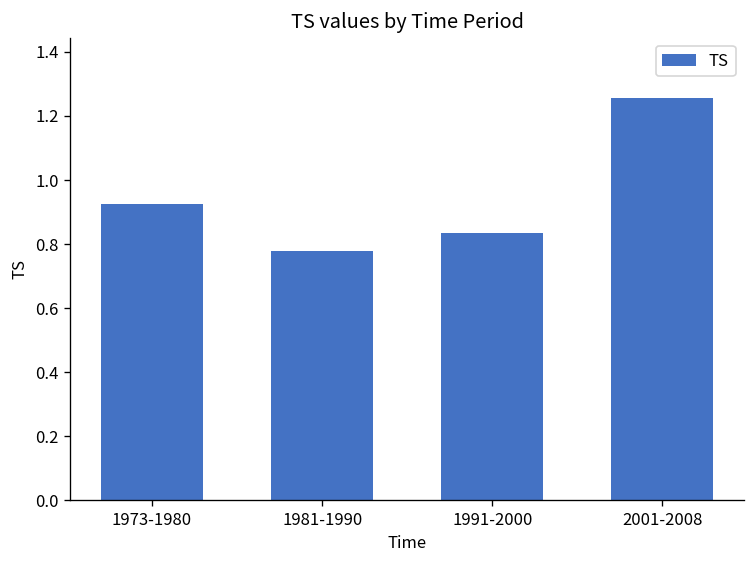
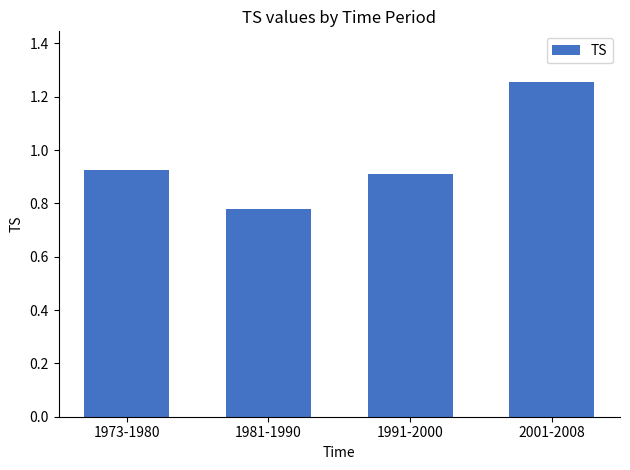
1991-2000: 0.83 -> 0.91
